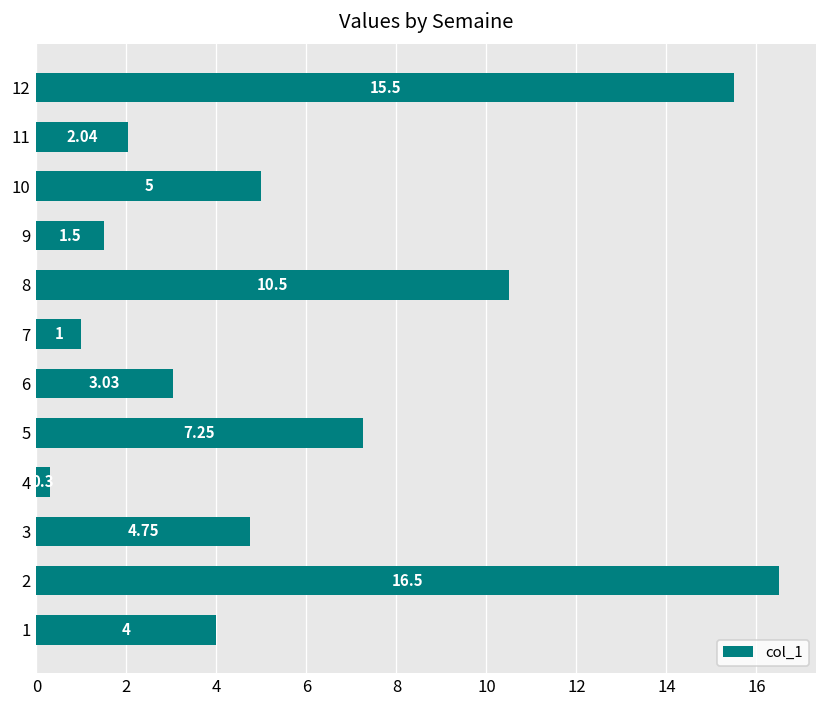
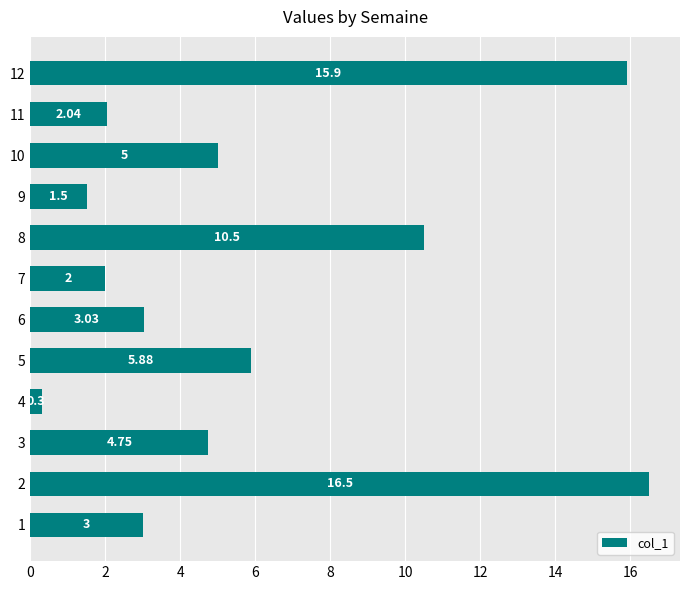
12: 15.5 -> 15.9
7: 1 -> 2
5: 7.25 -> 5.88
1: 4 -> 3
